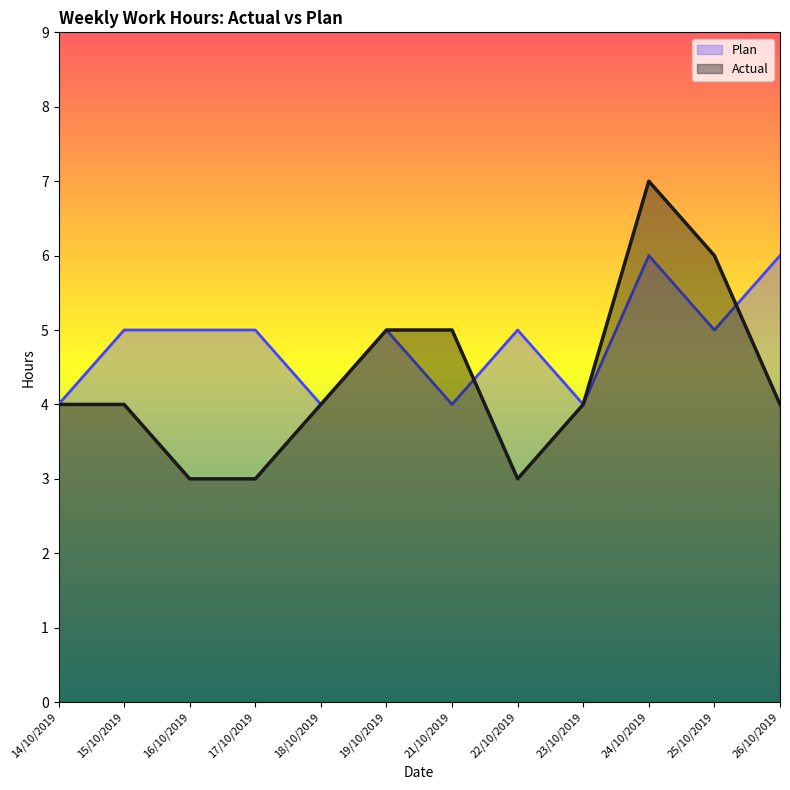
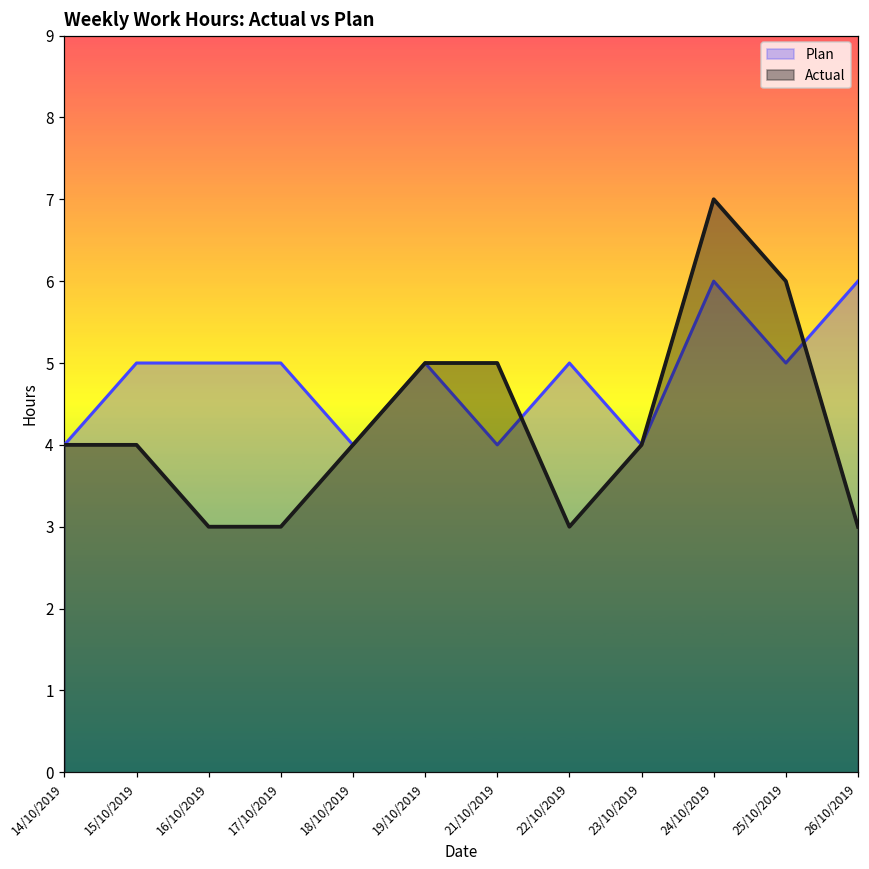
Actual, 26/10/2019: 4 -> 3
